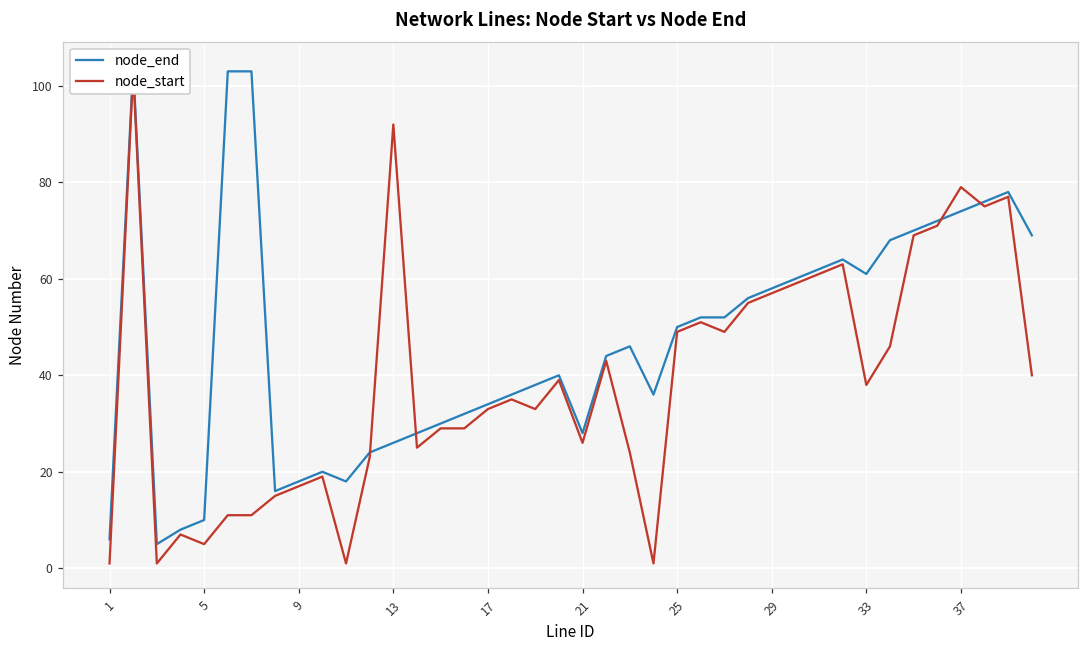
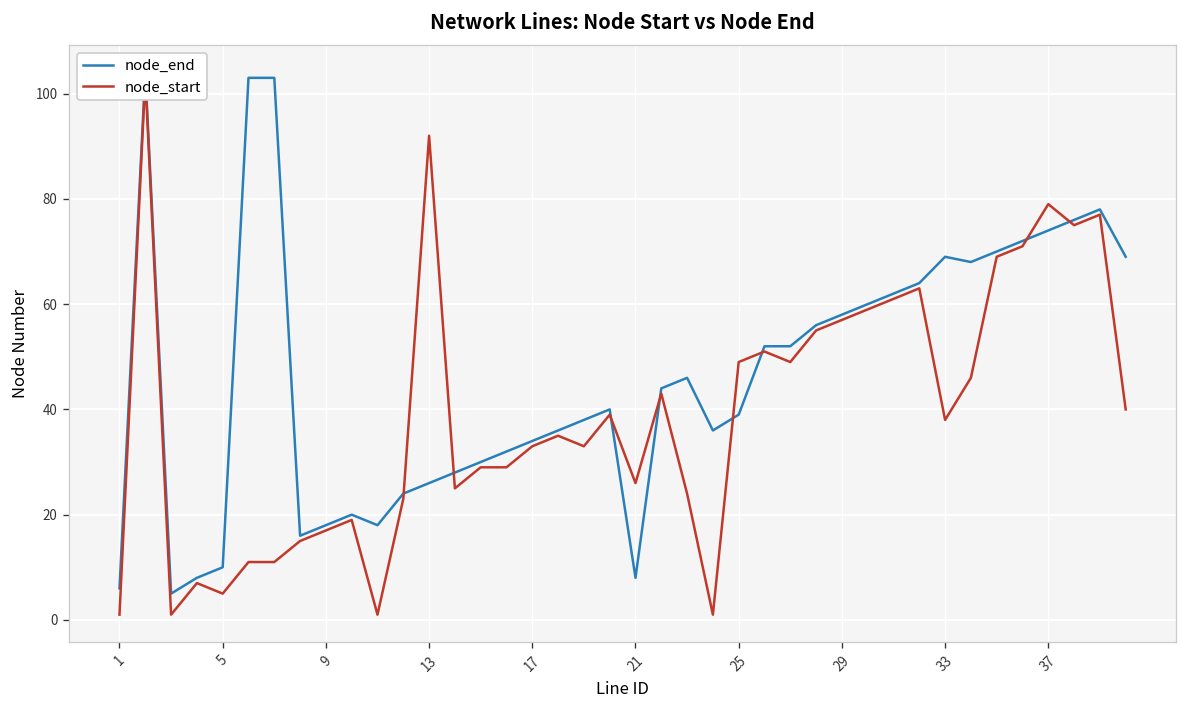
node_end, 21: 28 -> 8
node_end, 25: 50 -> 39
node_end, 33: 61 -> 69
